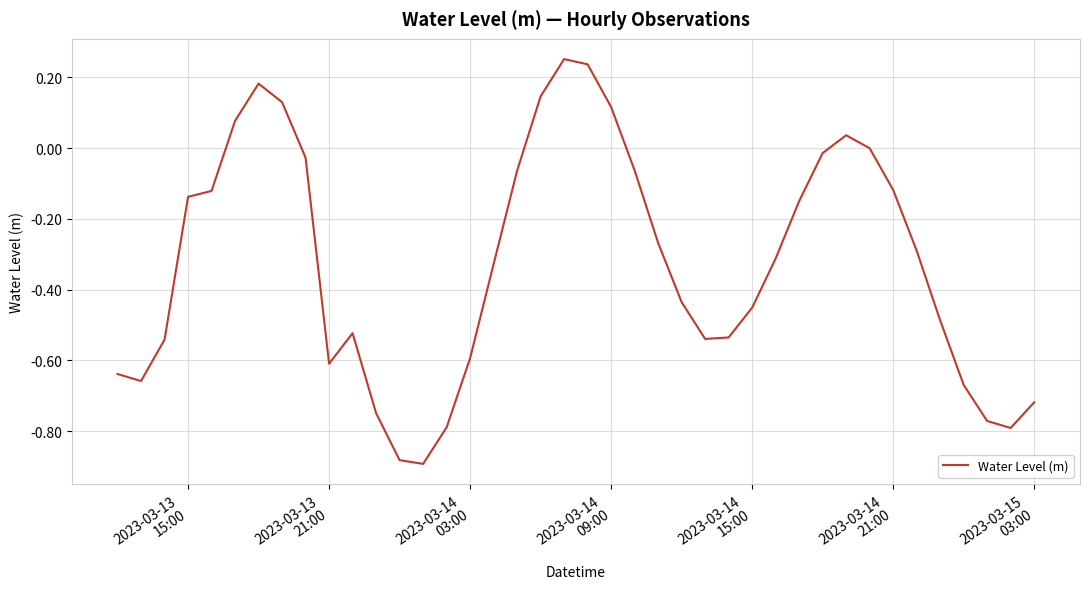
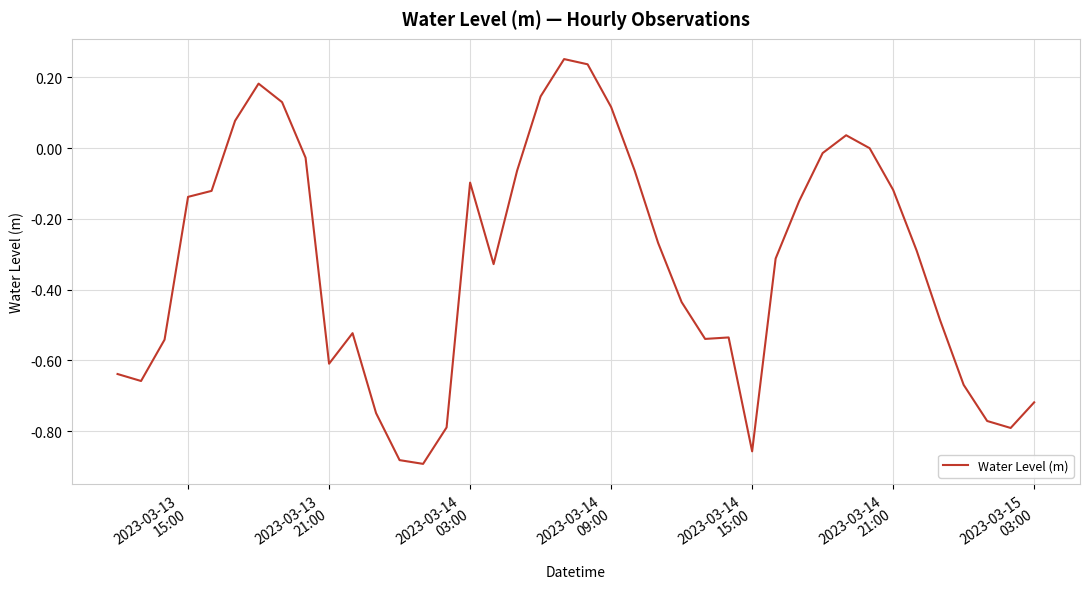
2023-03-14 03:00: -0.59 -> -0.10
2023-03-14 15:00: -0.45 -> -0.86
